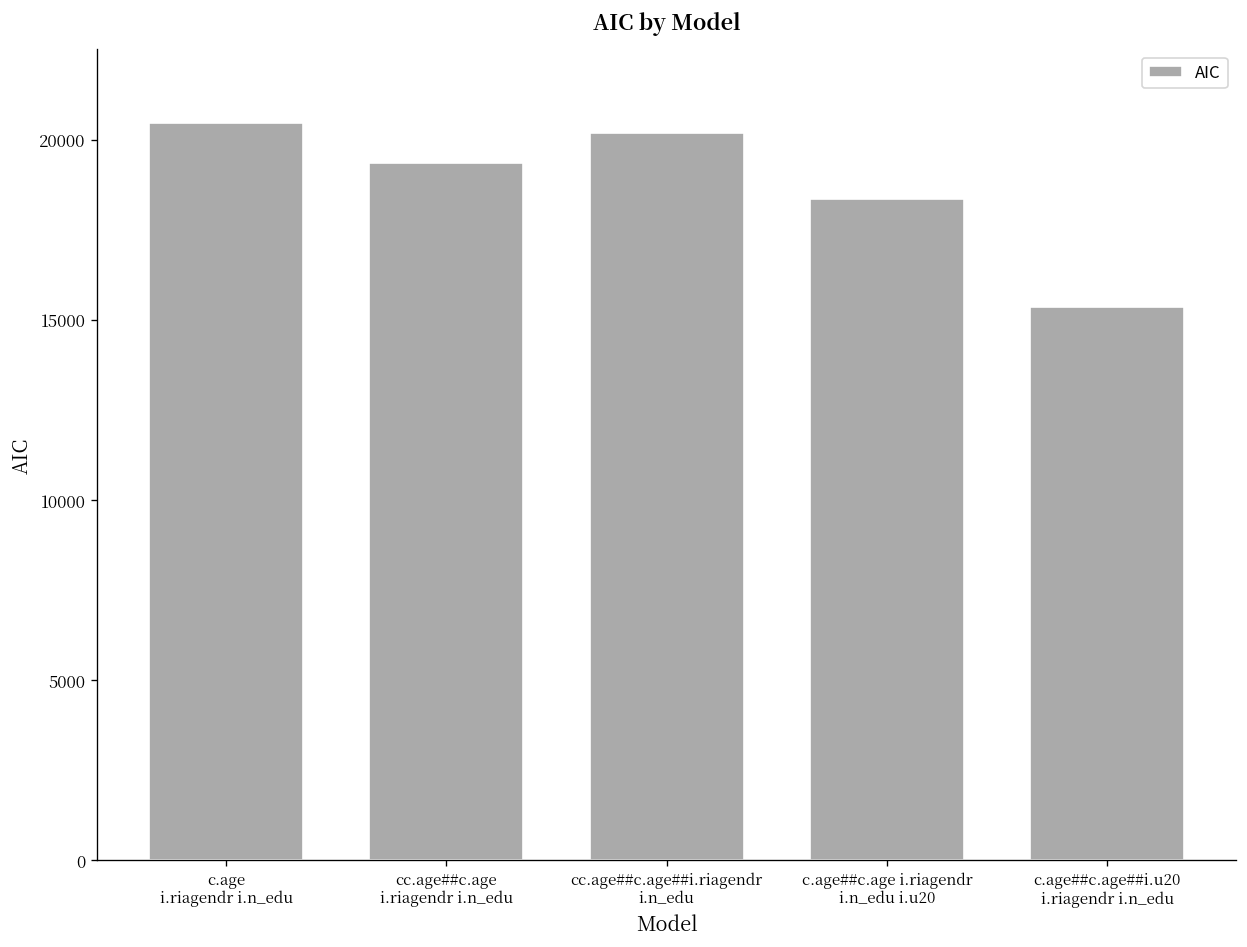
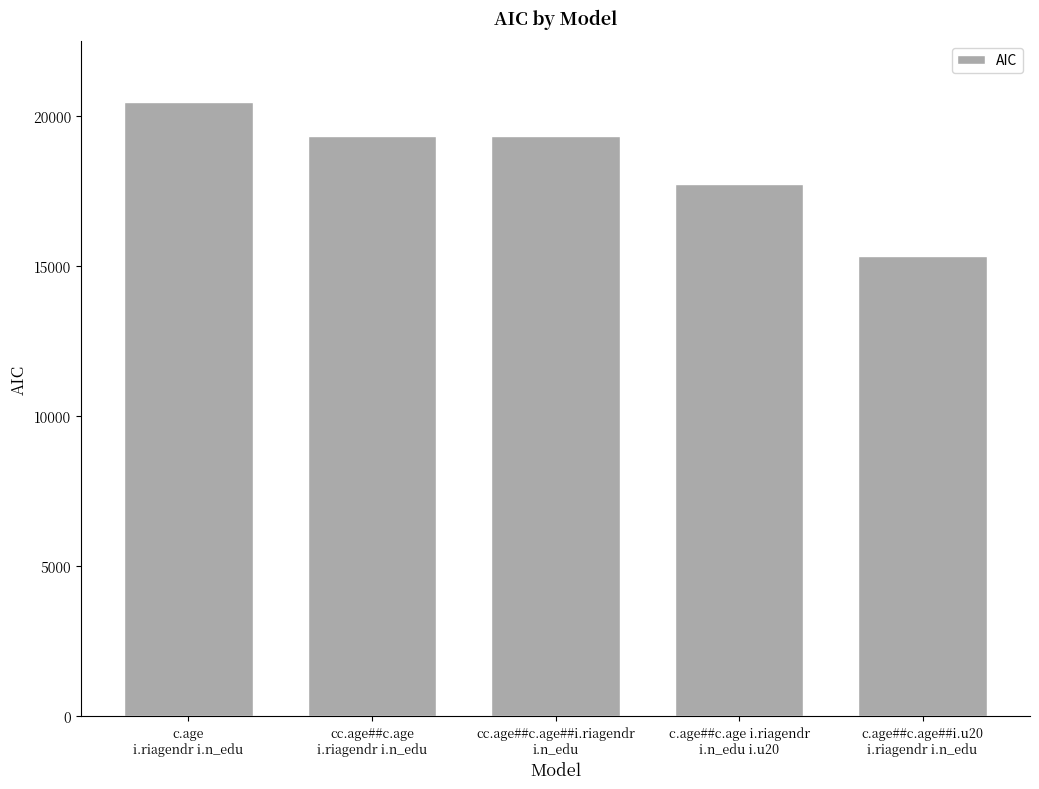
cc.age##c.age##i.riagendr i.n_edu: 20200 -> 19300
c.age##c.age i.riagendr i.n_edu i.u20: 18300 -> 17700
